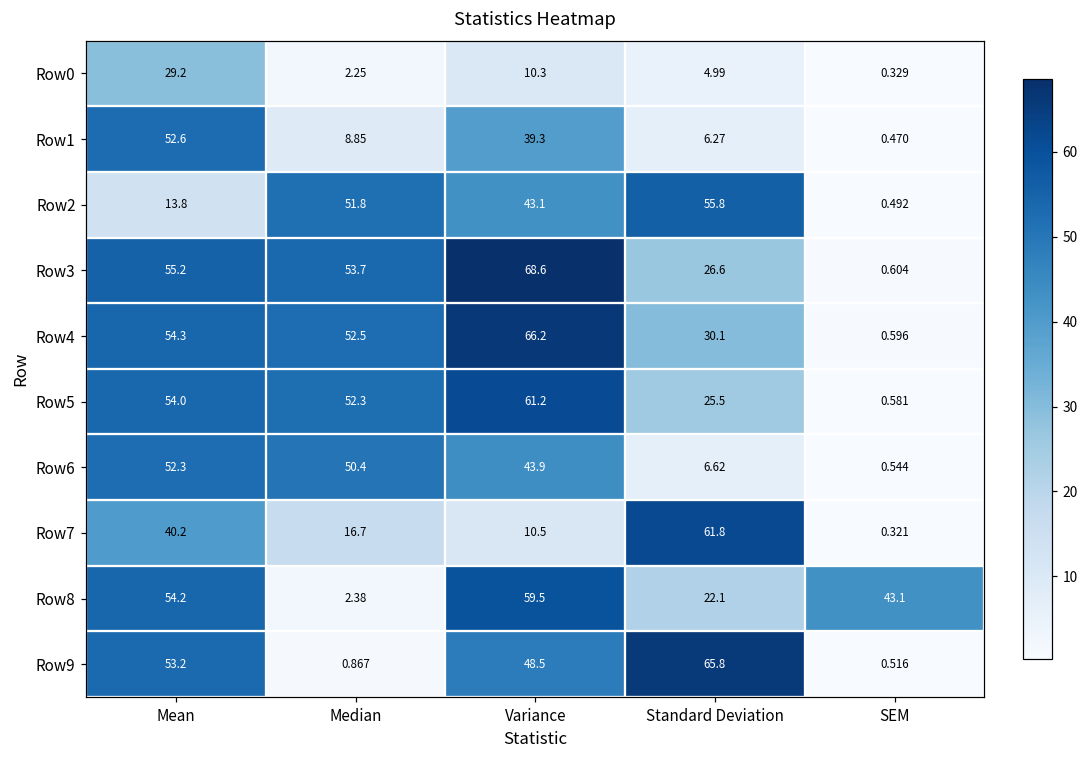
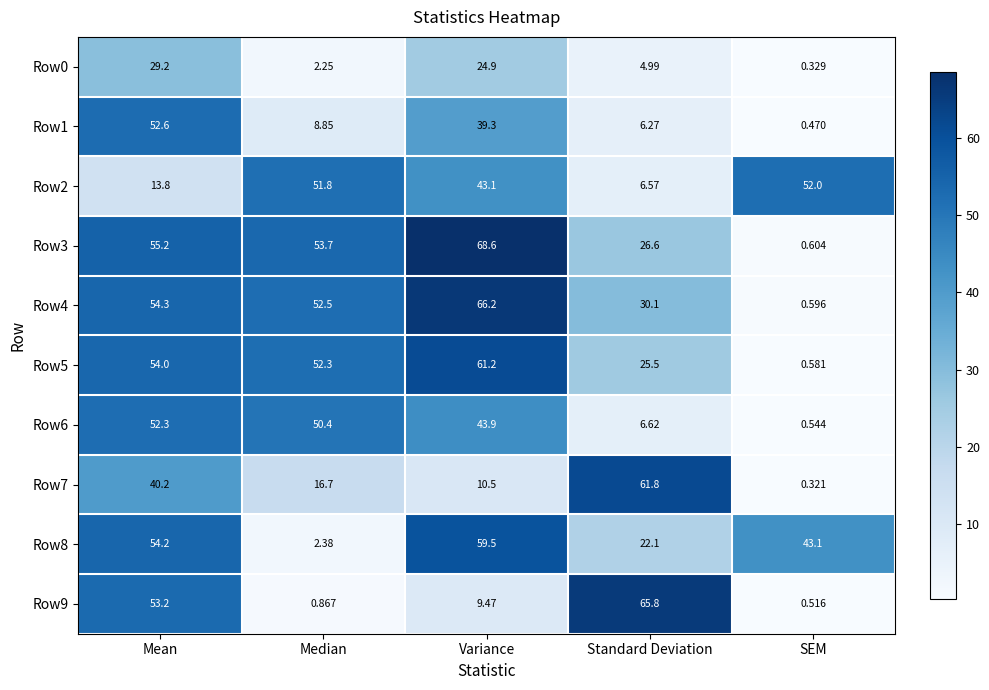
Row0, Variance: 10.3 -> 24.9
Row2, Standard Deviation: 55.8 -> 6.57
Row2, SEM: 0.492 -> 52.0
Row9, Variance: 48.5 -> 9.47
